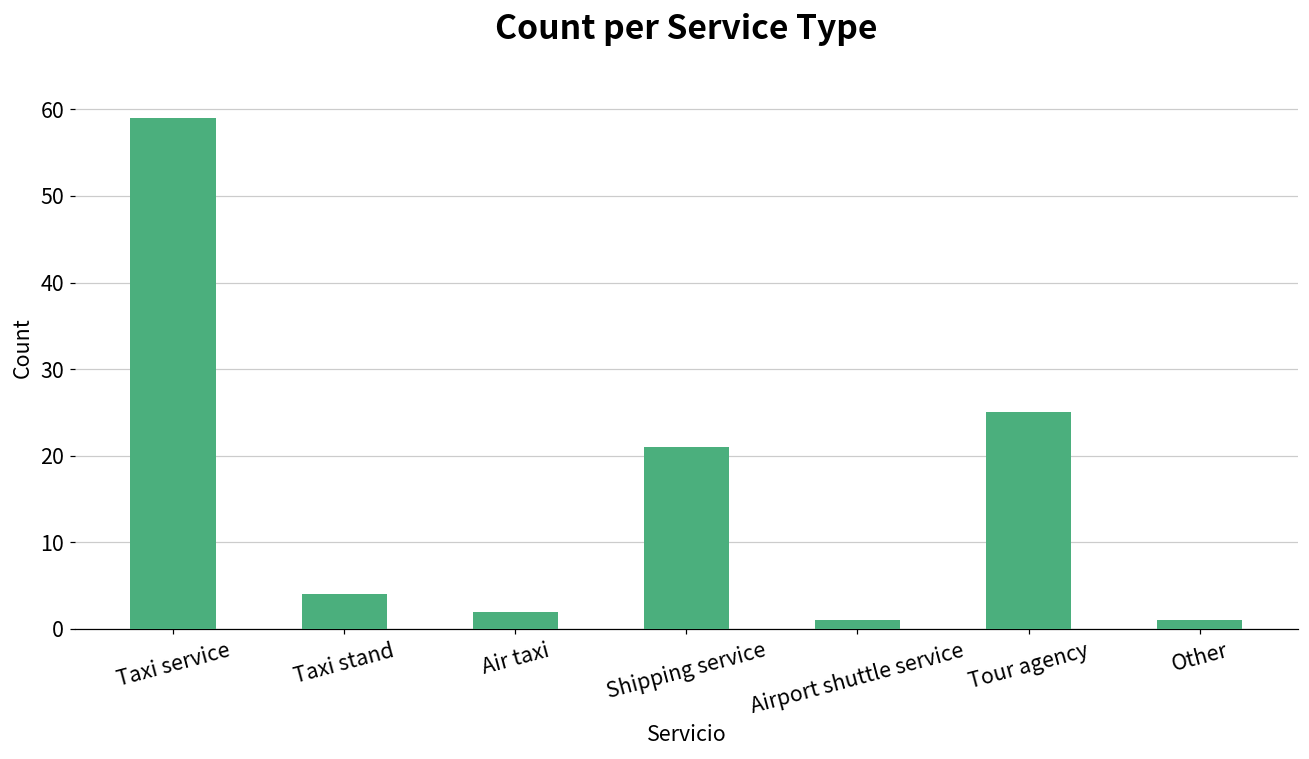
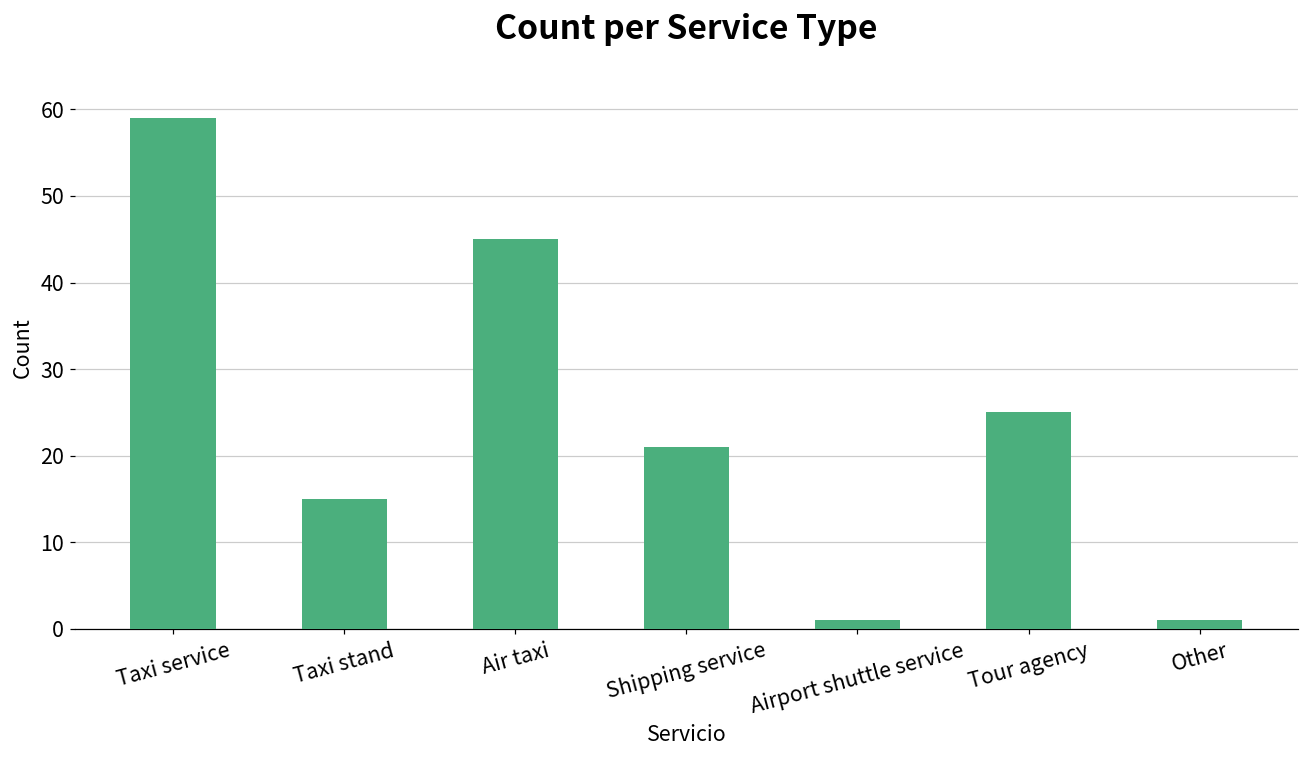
Taxi stand: 4 -> 15
Air taxi: 2 -> 45
